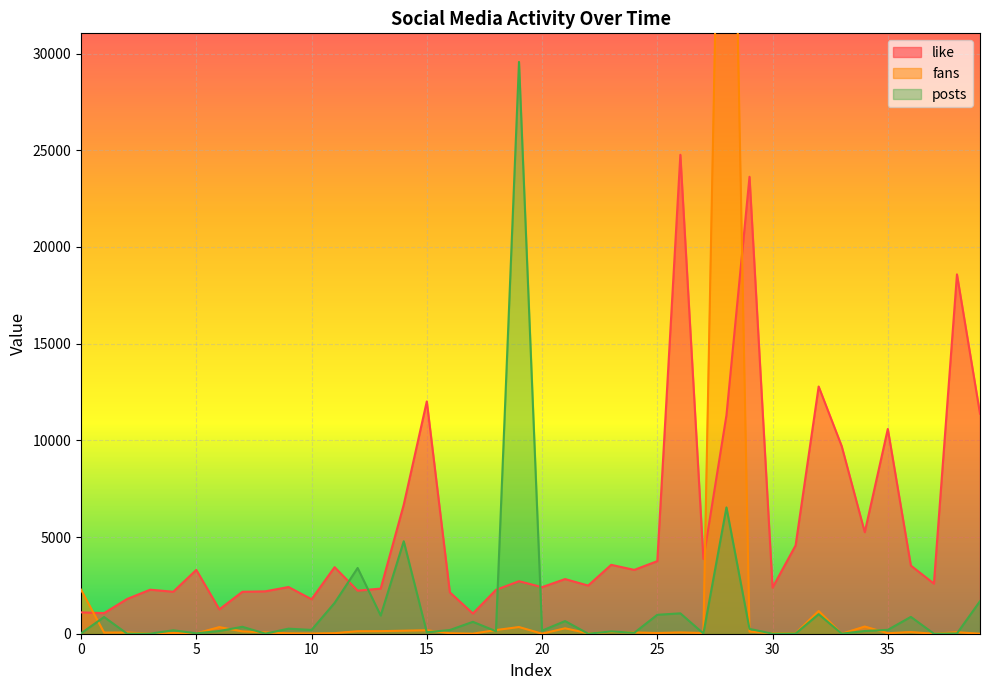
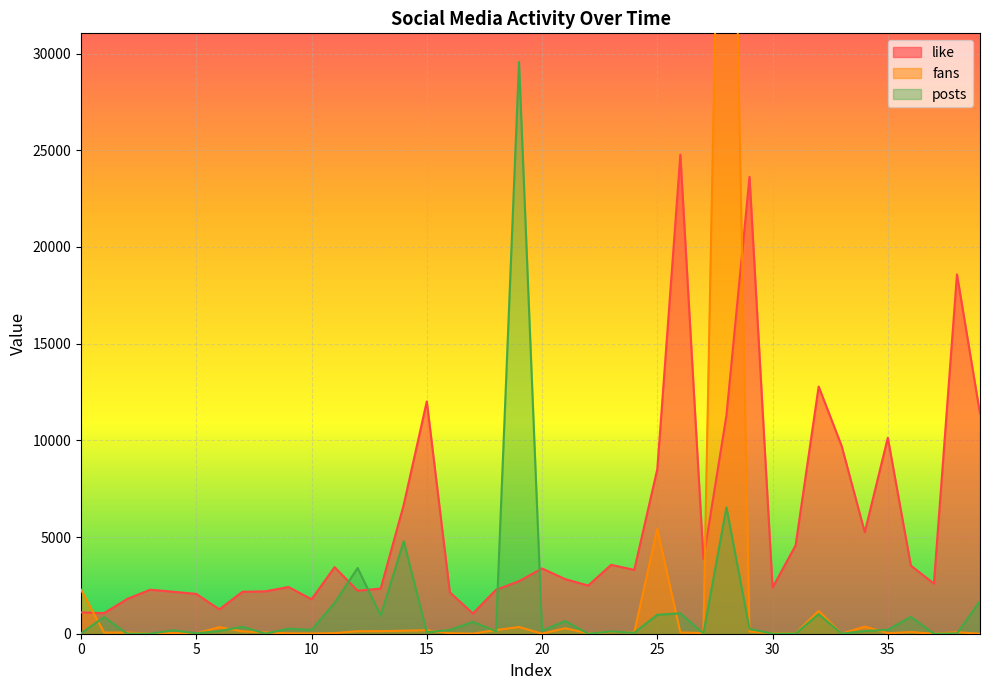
like, 5: 3300 -> 2100
like, 20: 2400 -> 3400
like, 25: 3800 -> 8500
fans, 25: 0 -> 5400
like, 35: 10600 -> 10100
